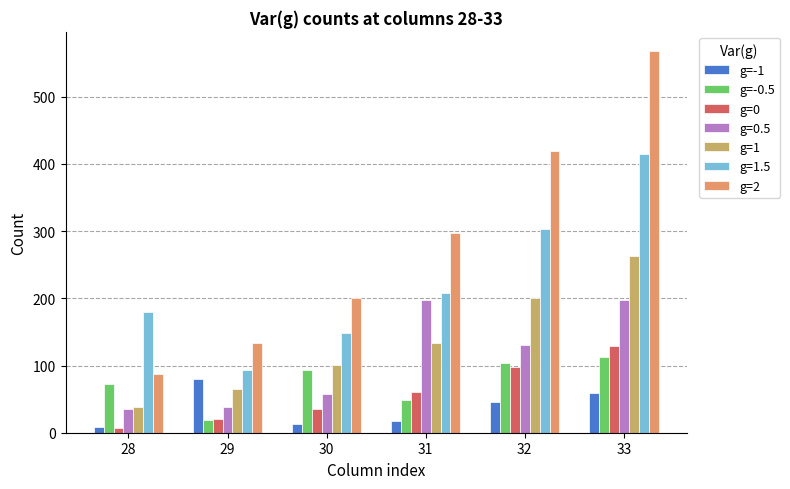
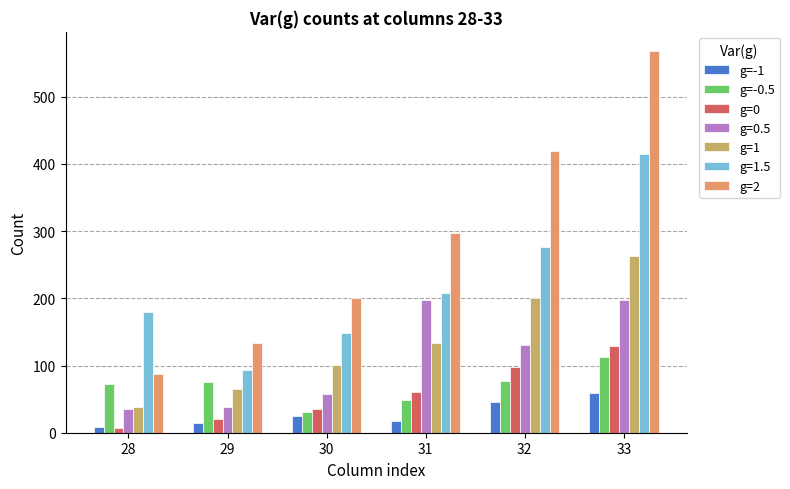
g=-1, 29: 80 -> 20
g=-0.5, 29: 20 -> 80
g=-1, 30: 10 -> 30
g=-0.5, 30: 90 -> 30
g=-0.5, 32: 100 -> 80
g=1.5, 32: 300 -> 280
